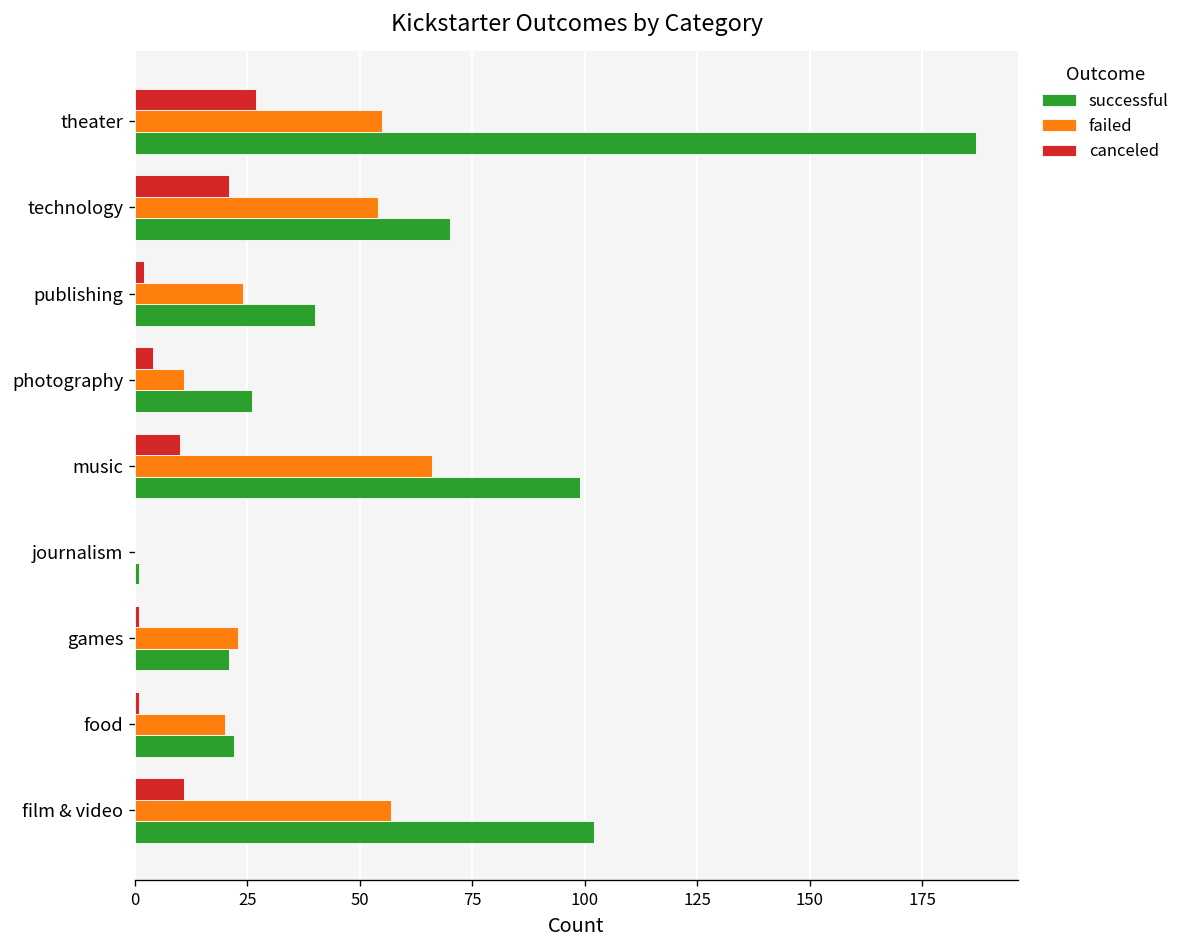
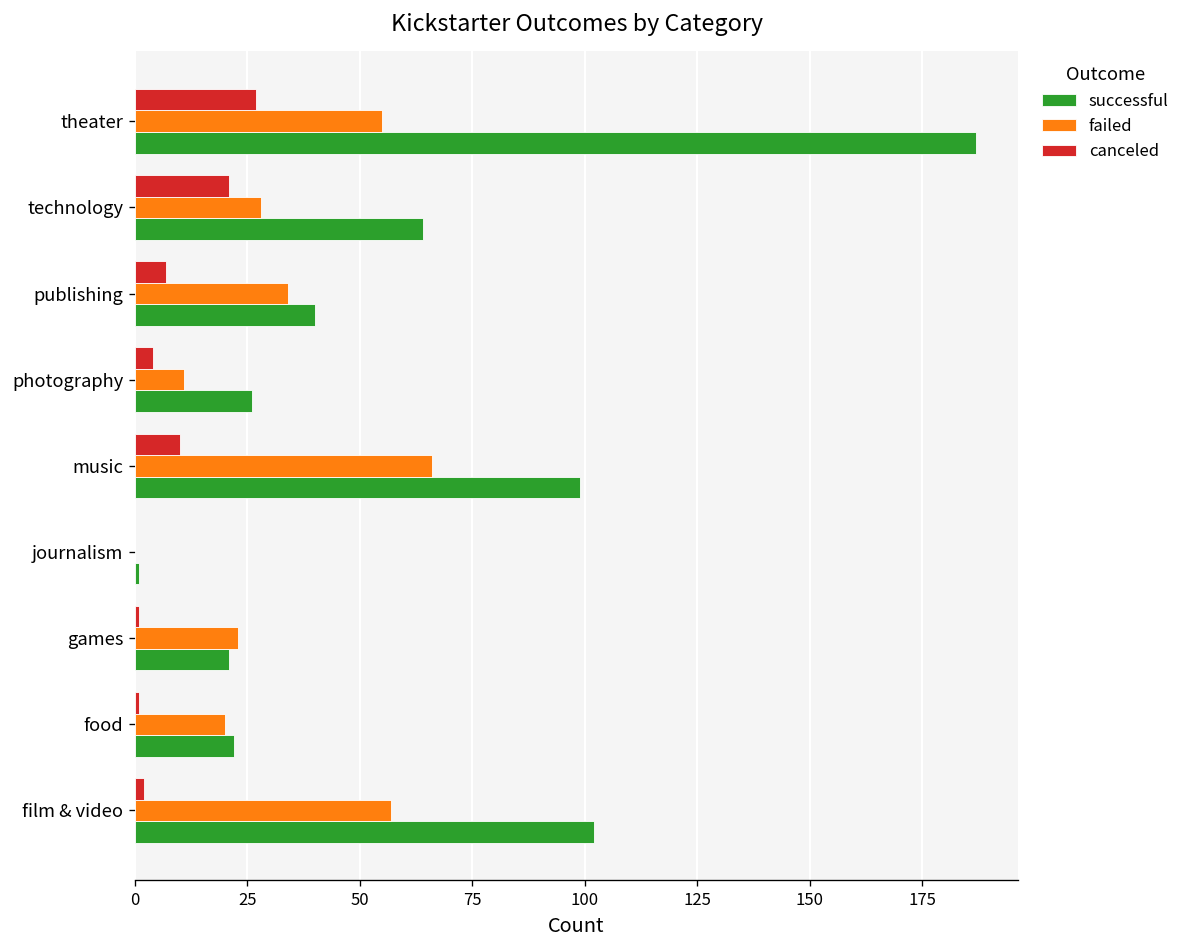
failed, technology: 54 -> 28
successful, technology: 70 -> 64
canceled, publishing: 2 -> 7
failed, publishing: 24 -> 34
canceled, film & video: 11 -> 2
